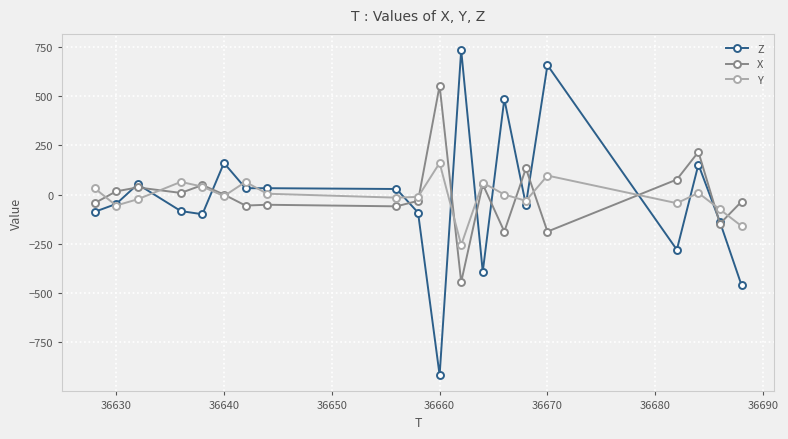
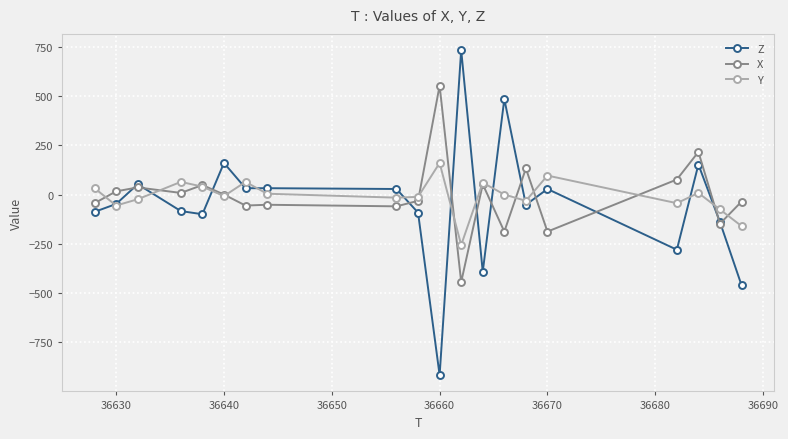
Z, 36670: 660 -> 30
